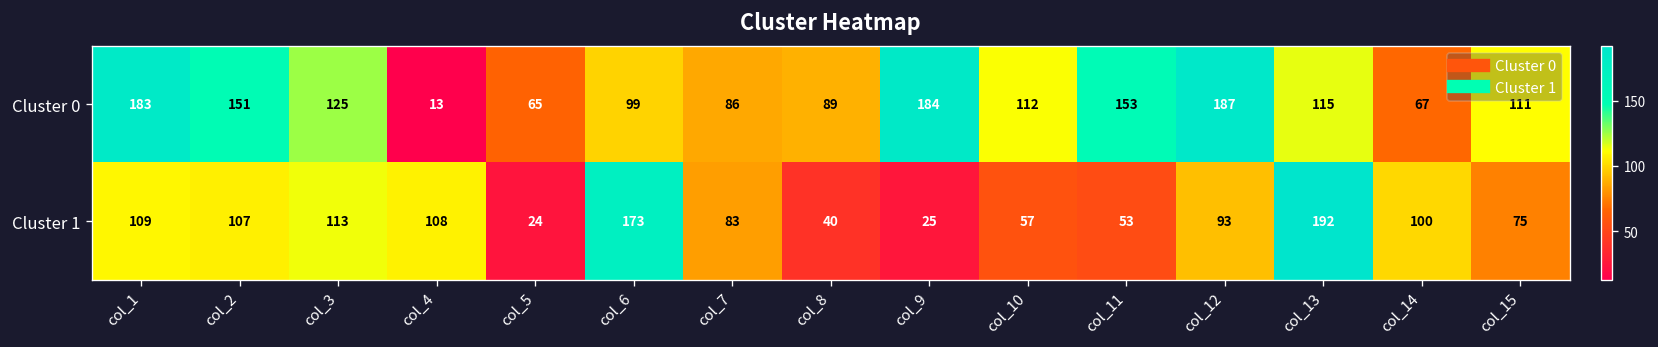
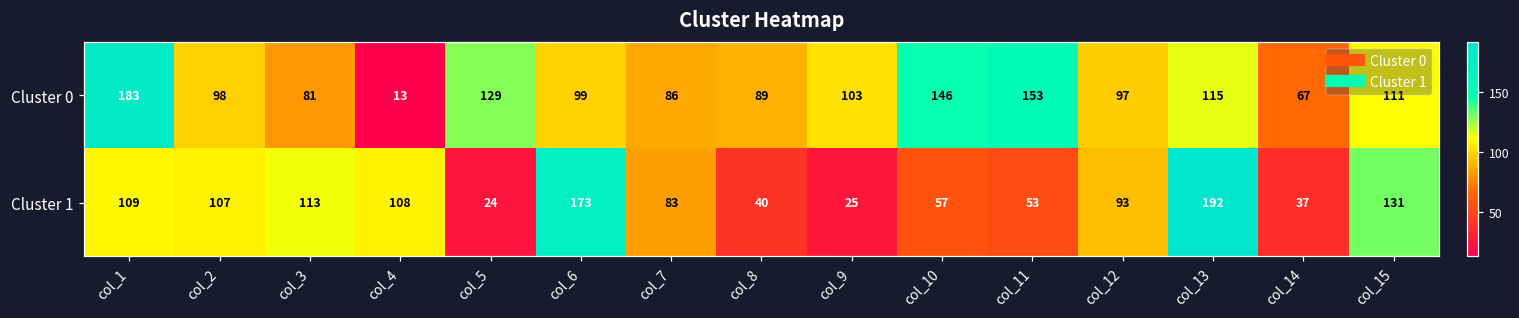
Cluster 0, col_2: 151 -> 98
Cluster 0, col_3: 125 -> 81
Cluster 0, col_5: 65 -> 129
Cluster 0, col_9: 184 -> 103
Cluster 0, col_10: 112 -> 146
Cluster 0, col_12: 187 -> 97
Cluster 1, col_14: 100 -> 37
Cluster 1, col_15: 75 -> 131
